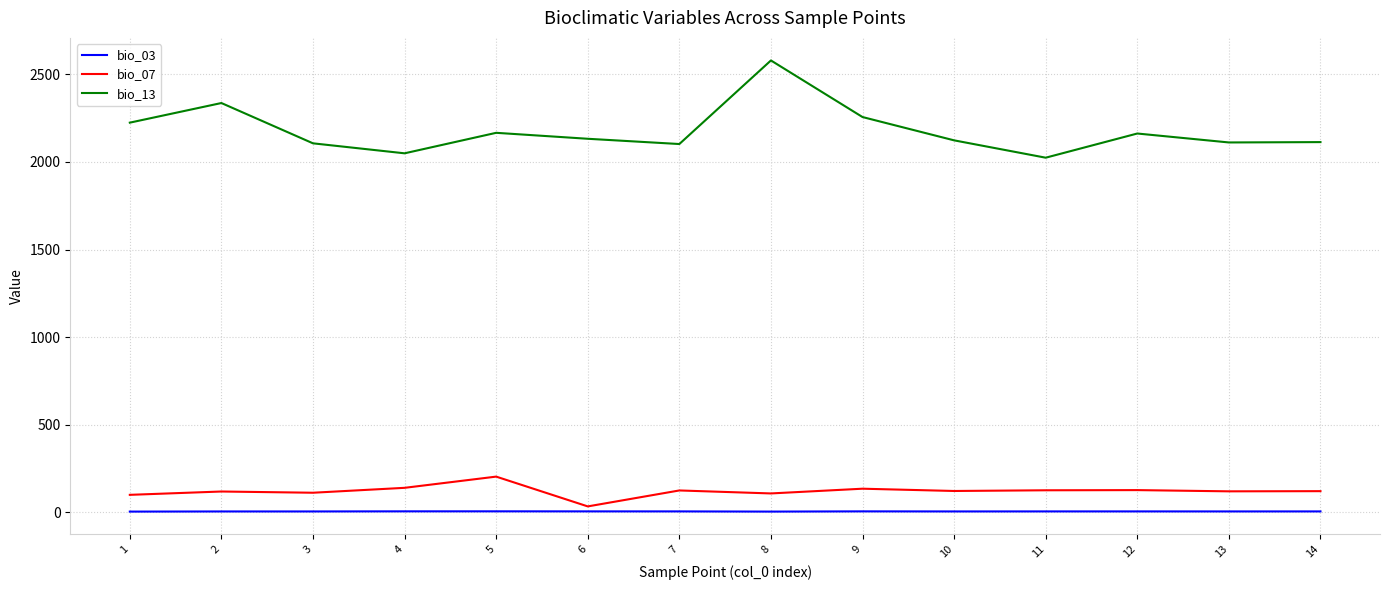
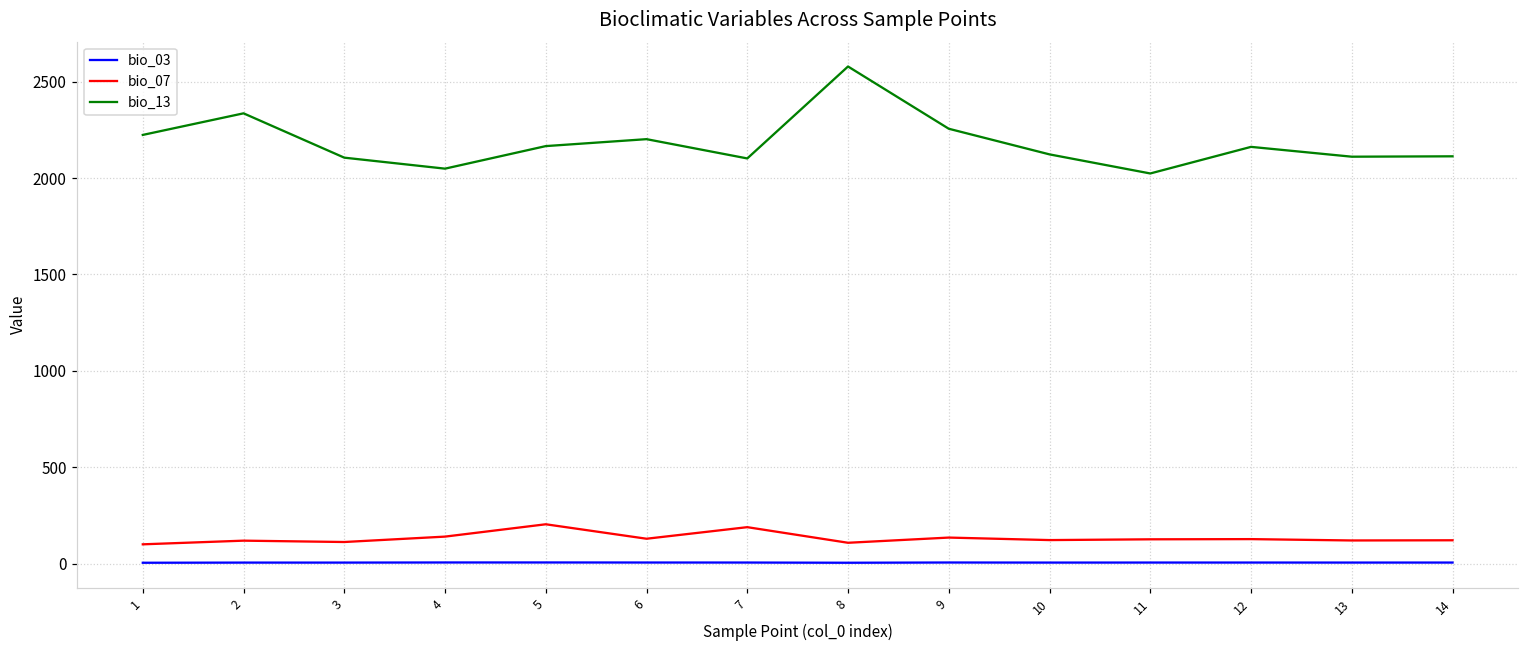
bio_07, 6: 30 -> 130
bio_13, 6: 2130 -> 2200
bio_07, 7: 130 -> 190
